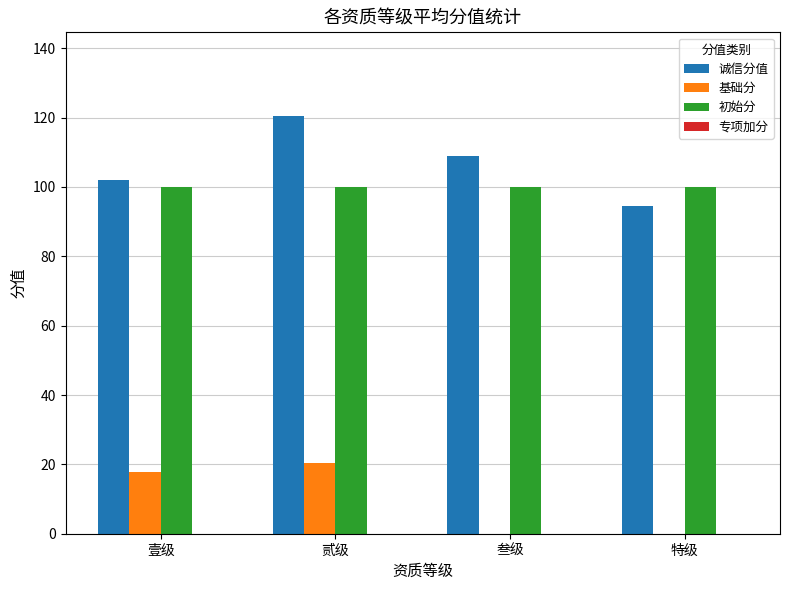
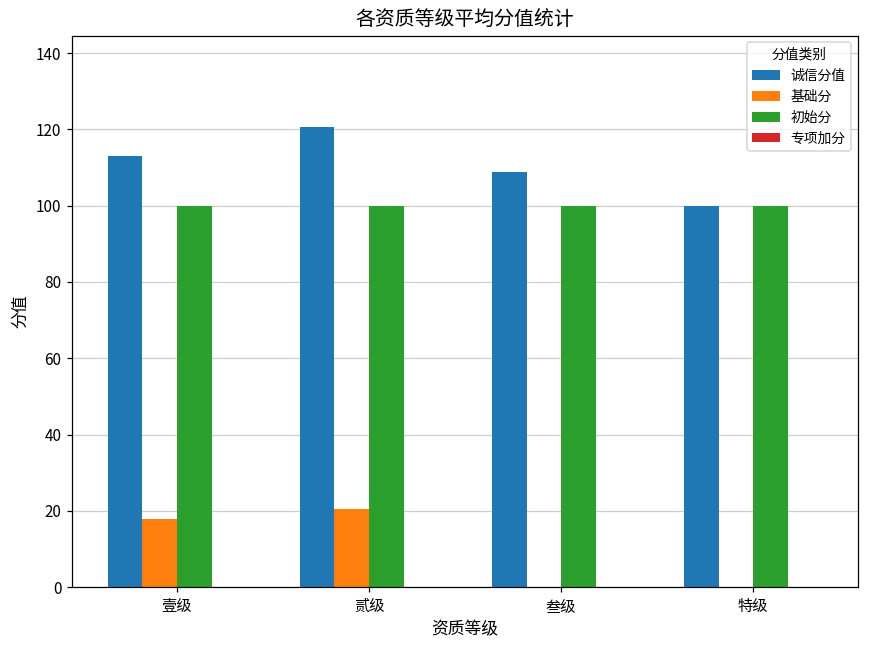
诚信分值, 壹级: 102 -> 113
诚信分值, 特级: 95 -> 100
